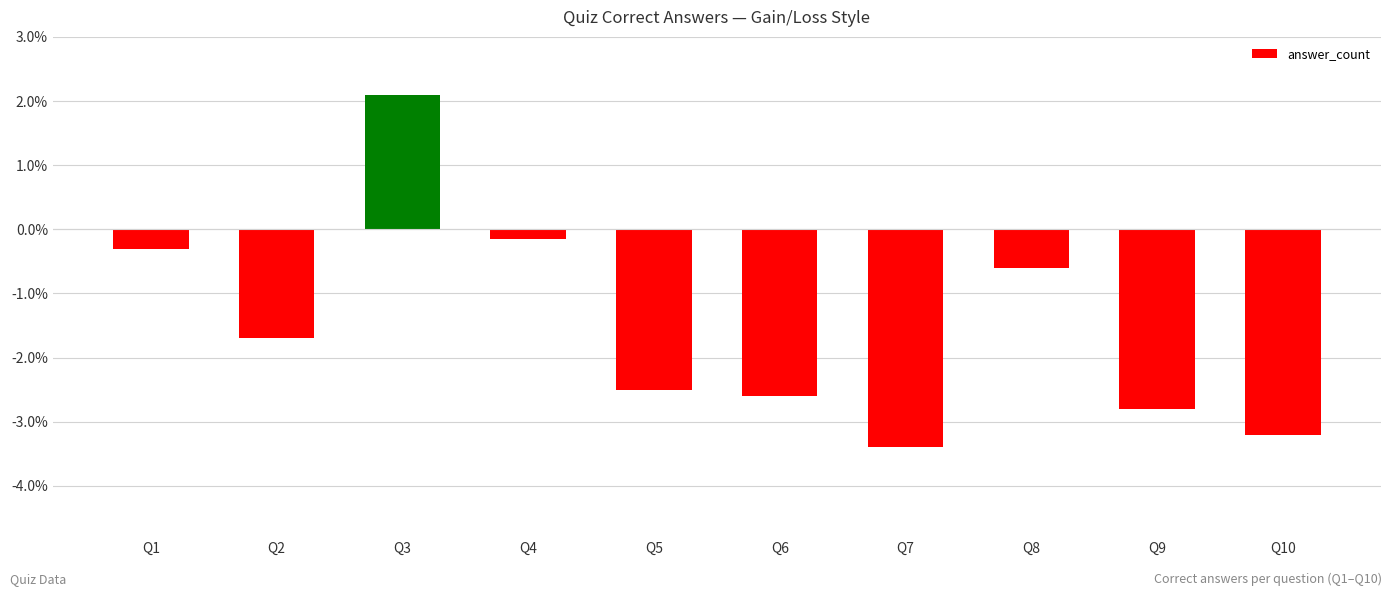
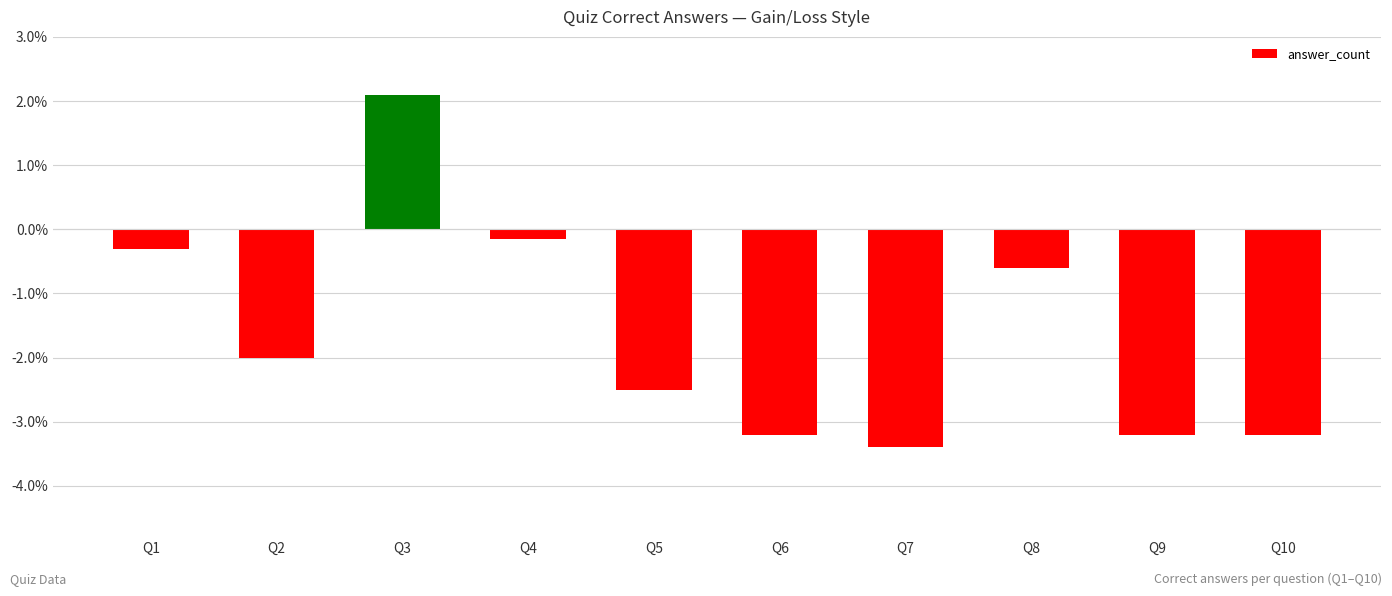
Q2: -1.7% -> -2.0%
Q6: -2.6% -> -3.2%
Q9: -2.8% -> -3.2%
